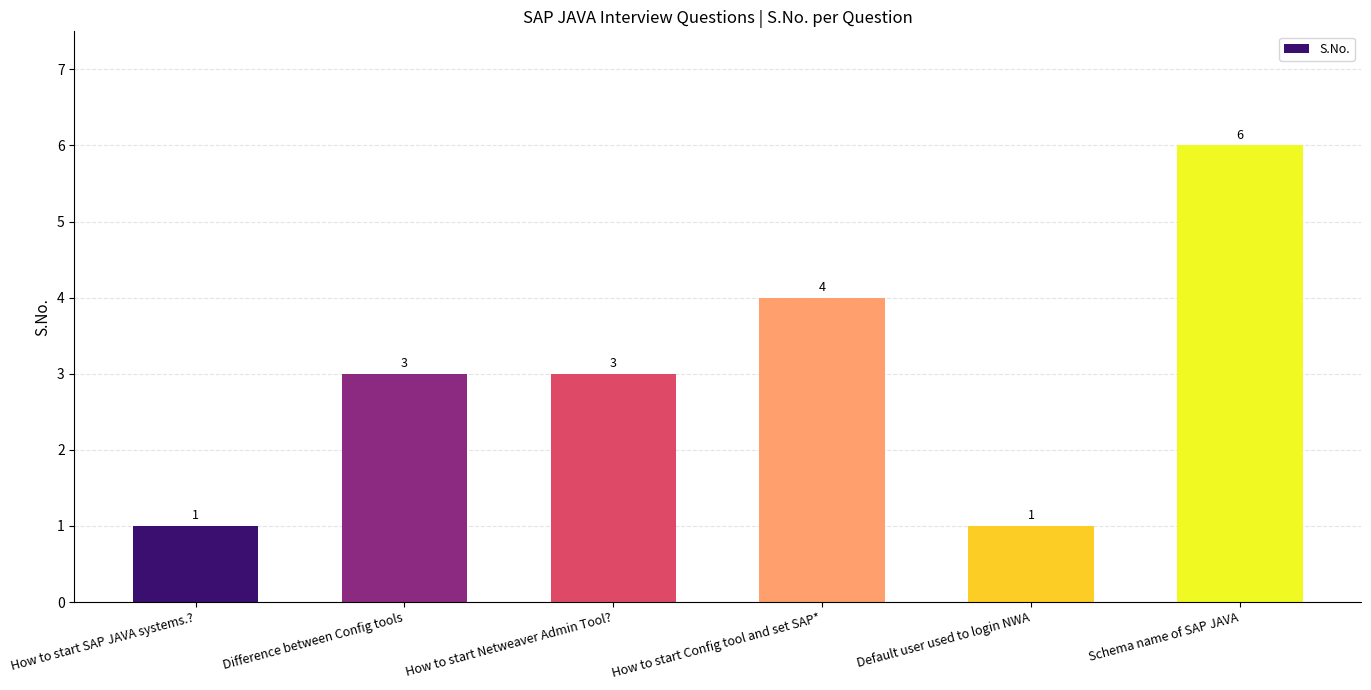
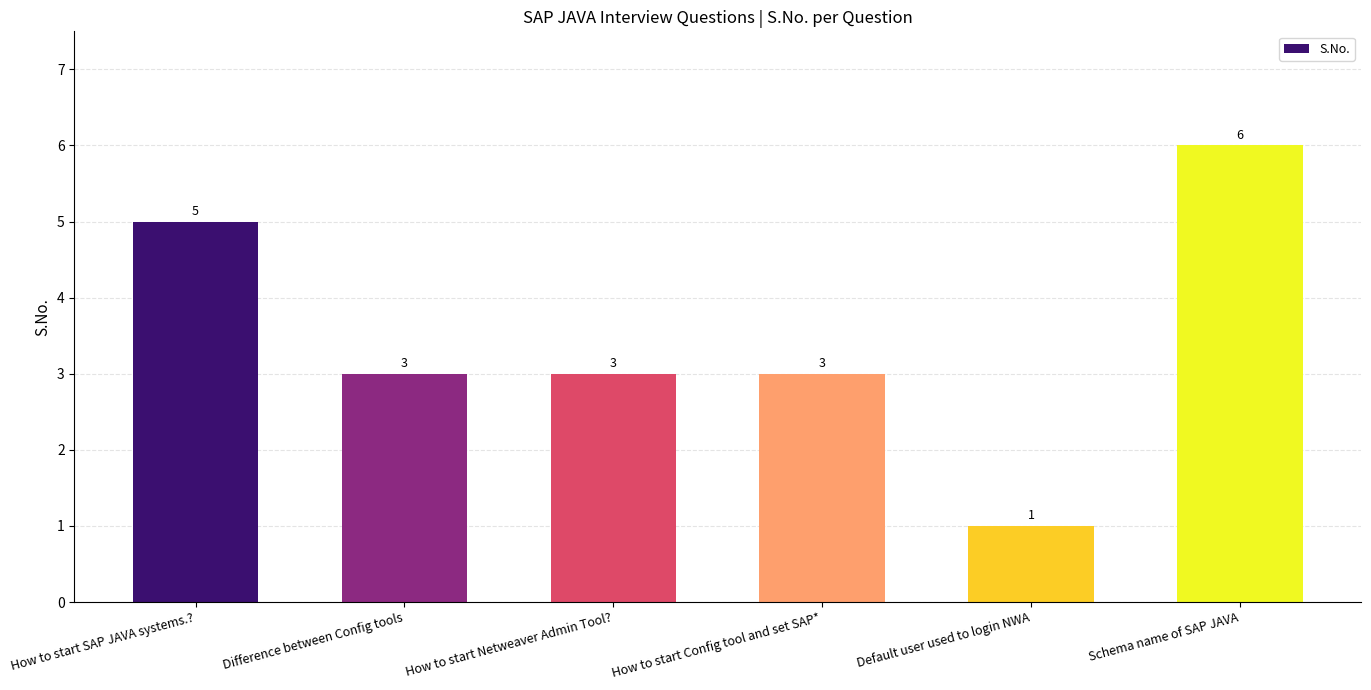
How to start SAP JAVA systems.?: 1 -> 5
How to start Config tool and set SAP*: 4 -> 3
